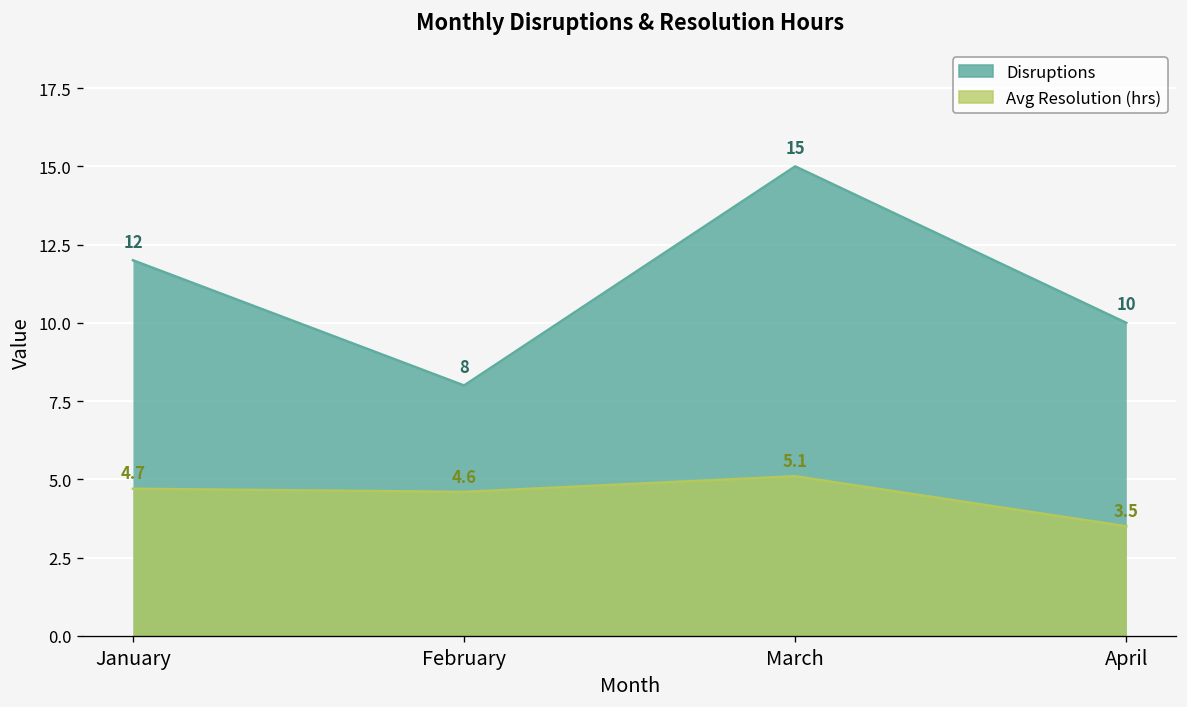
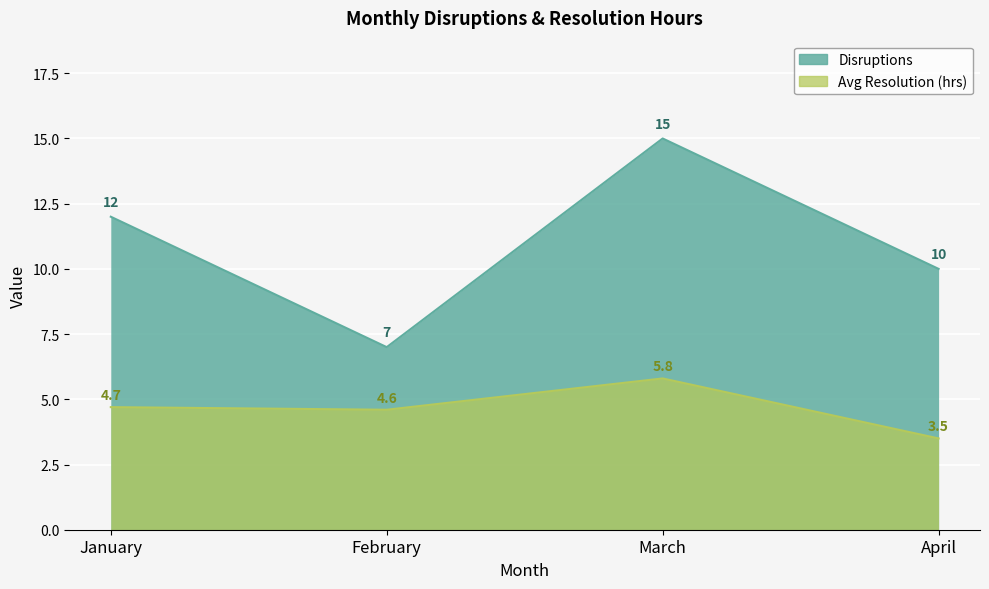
Disruptions, February: 8 -> 7
Avg Resolution (hrs), March: 5.1 -> 5.8
